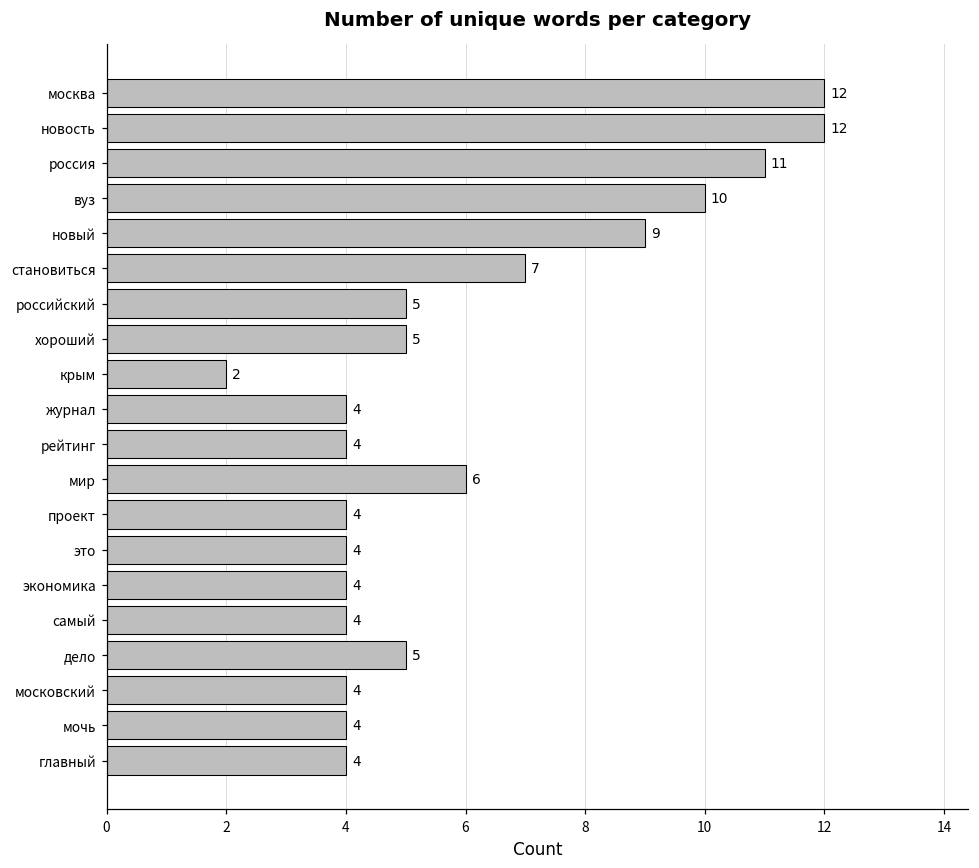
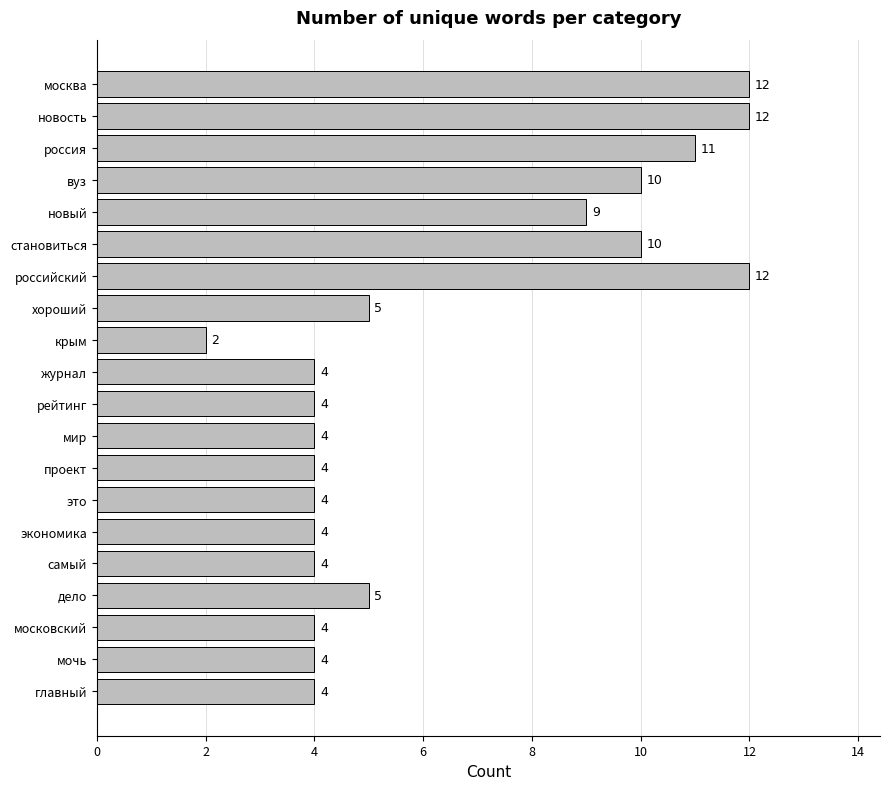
становиться: 7 -> 10
российский: 5 -> 12
мир: 6 -> 4
